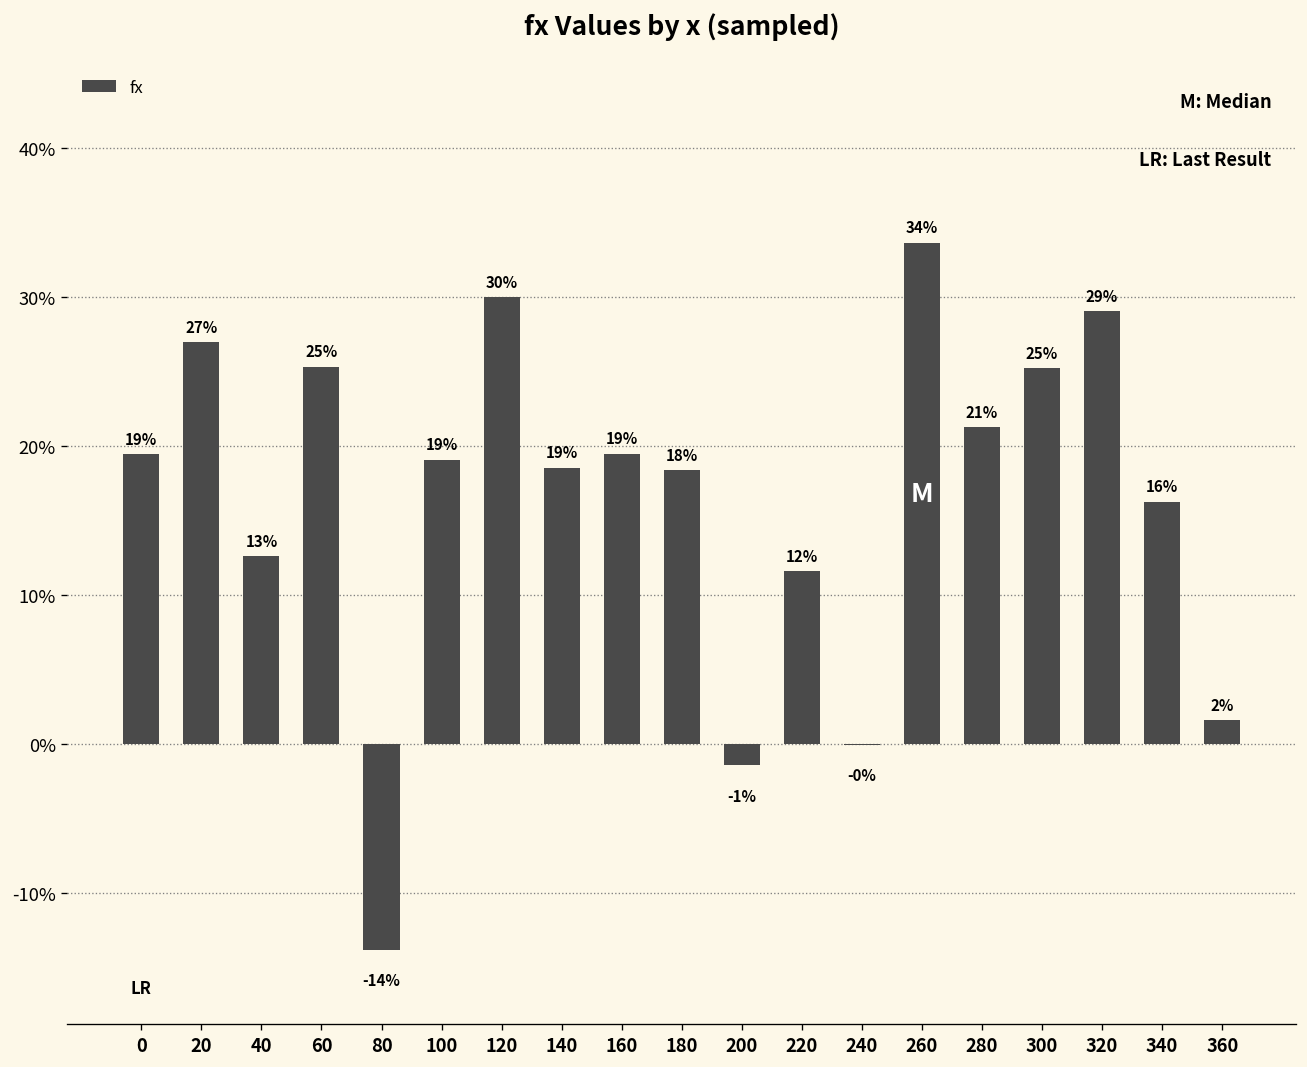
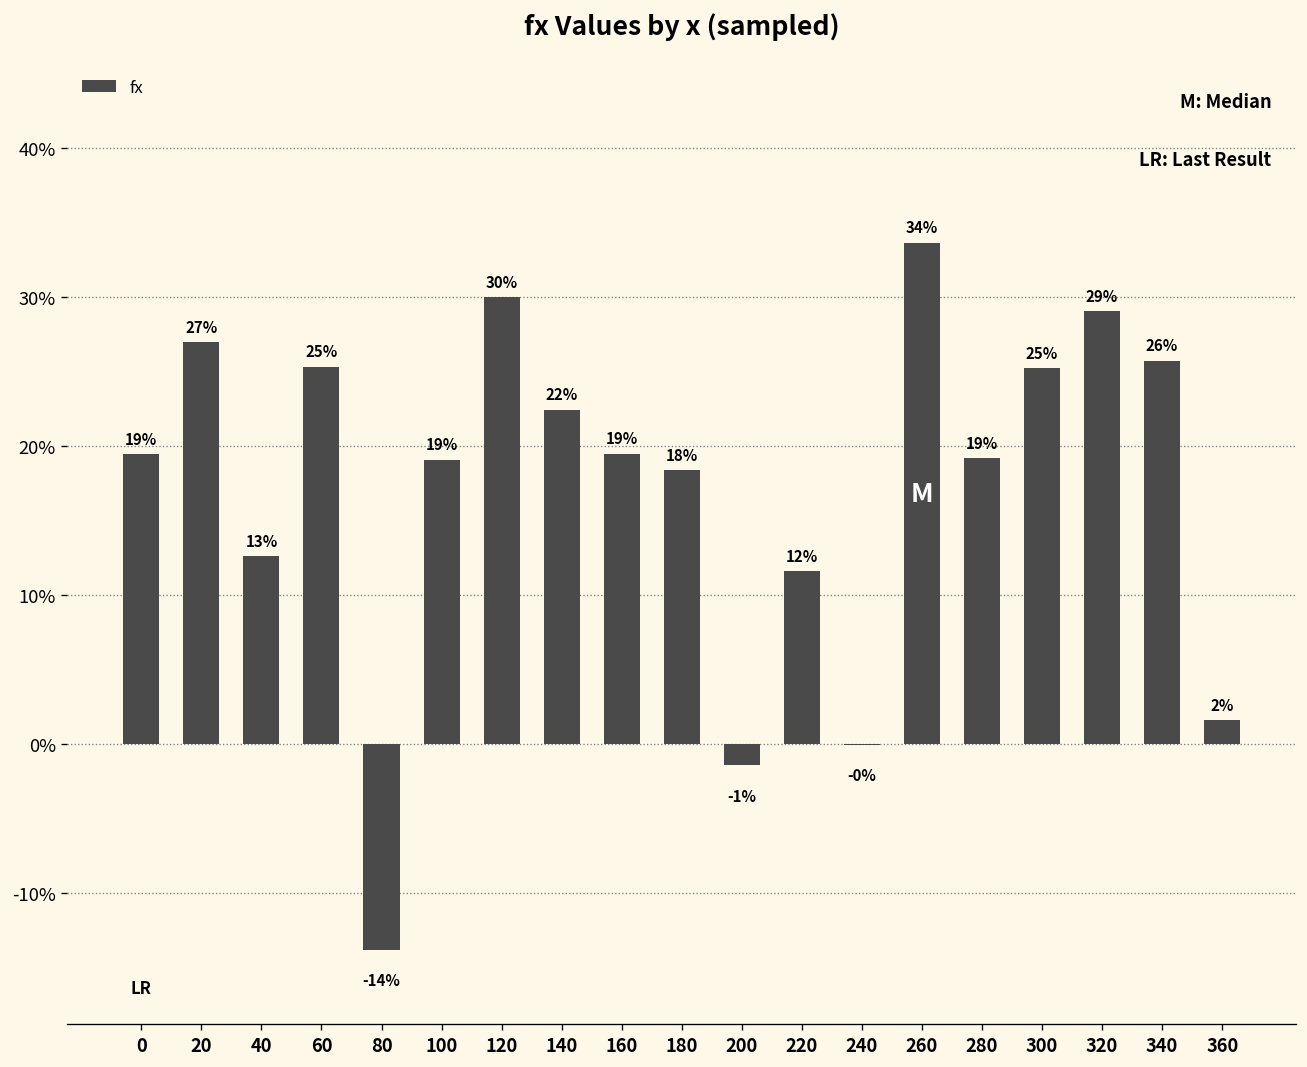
140: 19% -> 22%
280: 21% -> 19%
340: 16% -> 26%
